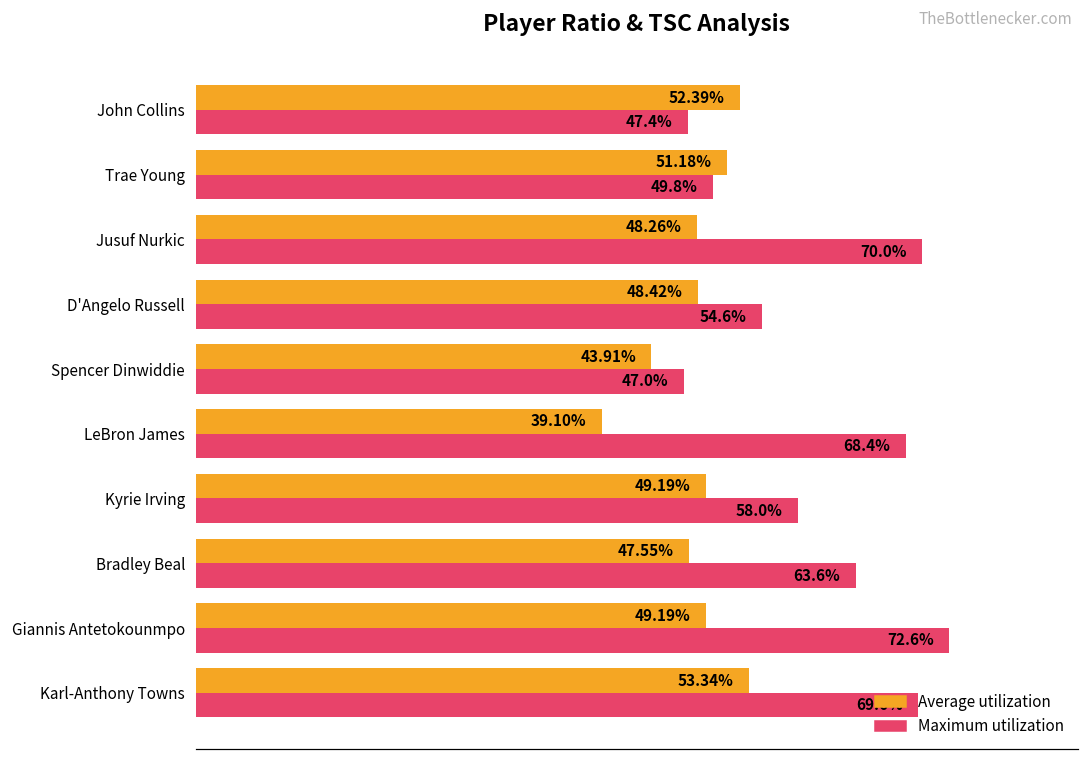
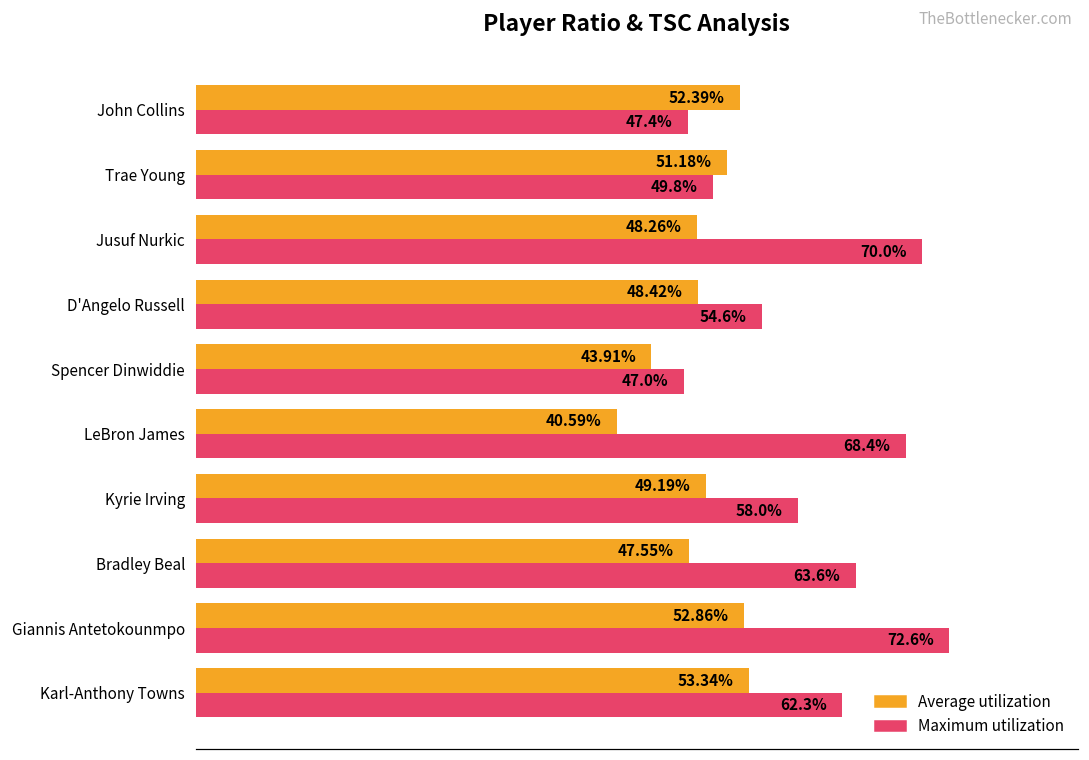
Average utilization, LeBron James: 39.10% -> 40.59%
Average utilization, Giannis Antetokounmpo: 49.19% -> 52.86%
Maximum utilization, Karl-Anthony Towns: 69.6% -> 62.3%
